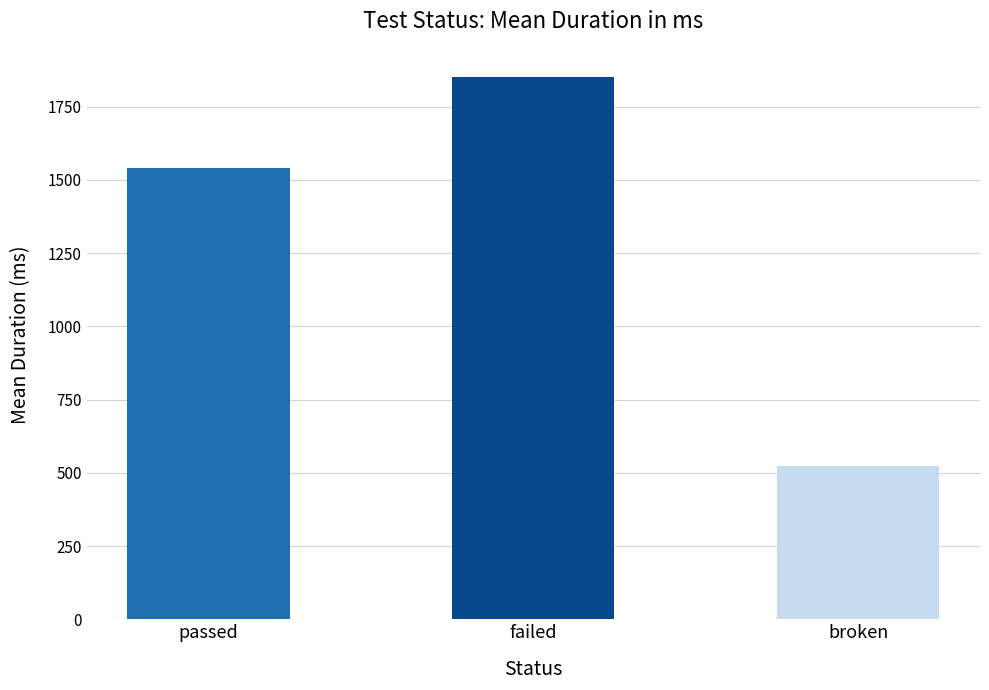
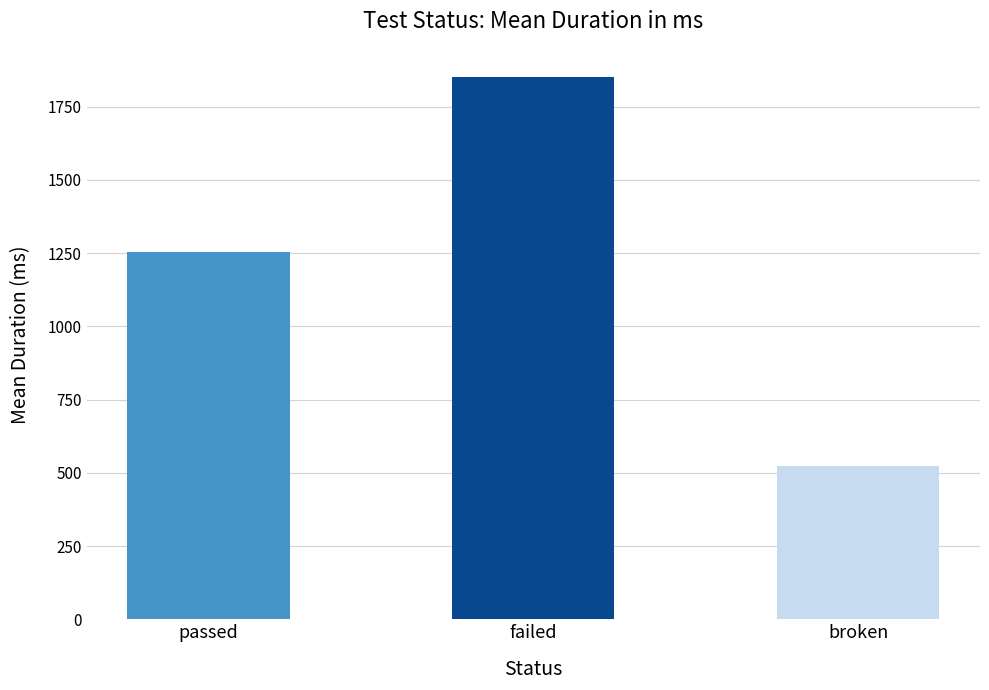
passed: 1540 -> 1250
